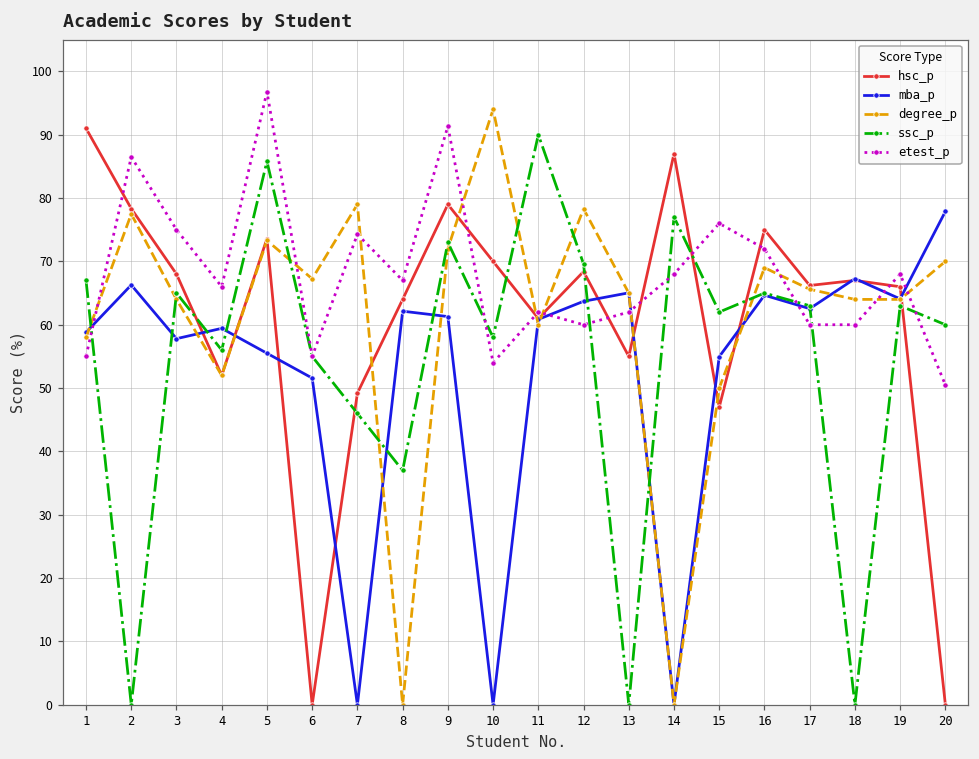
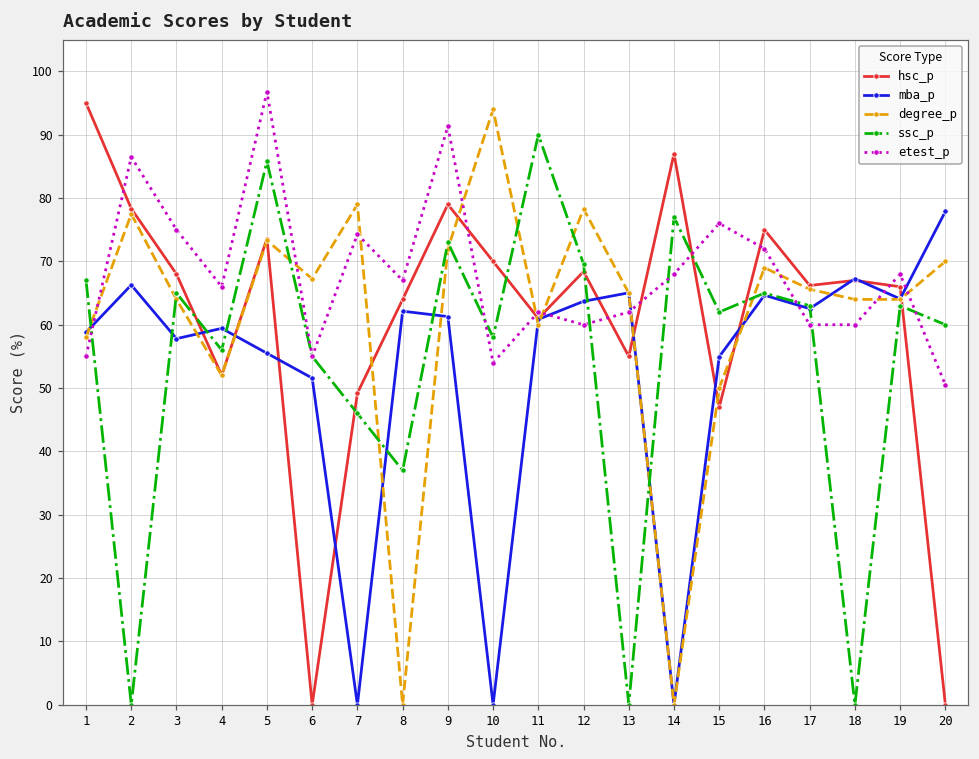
hsc_p, 1: 91 -> 95
